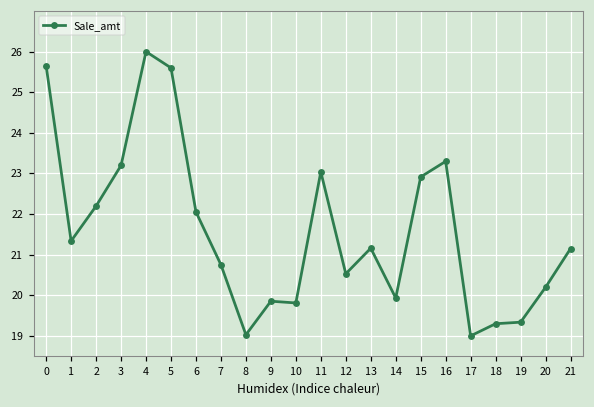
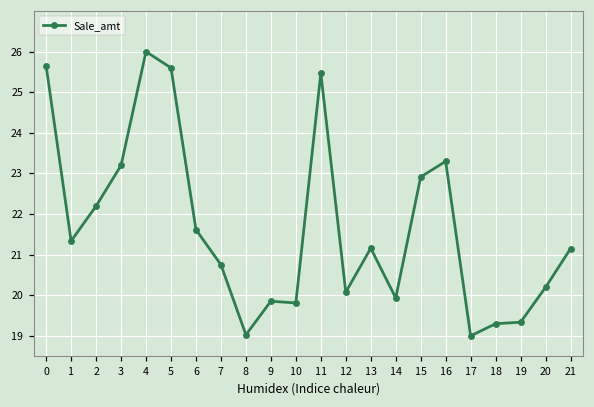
6: 22.1 -> 21.6
11: 23.0 -> 25.5
12: 20.5 -> 20.1
